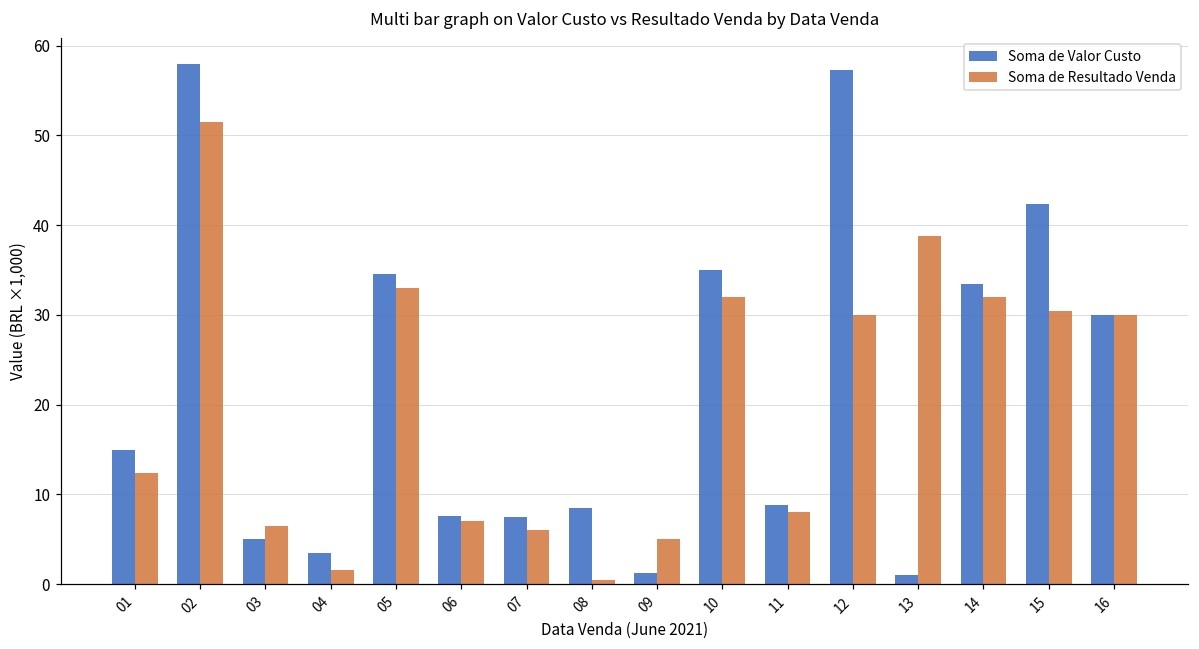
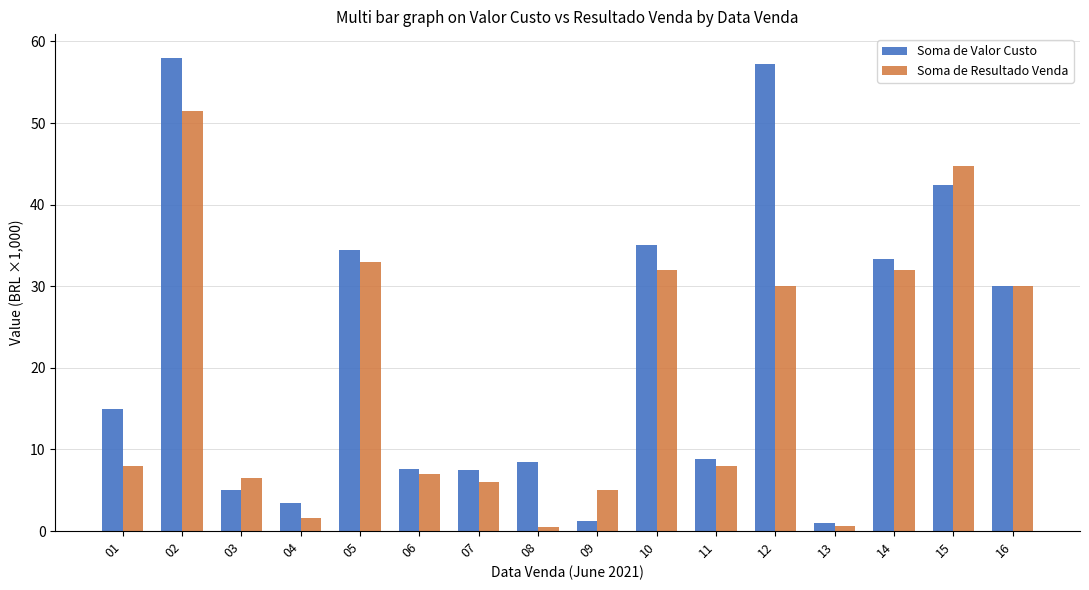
Soma de Resultado Venda, 01: 12 -> 8
Soma de Resultado Venda, 13: 39 -> 1
Soma de Resultado Venda, 15: 30 -> 45
